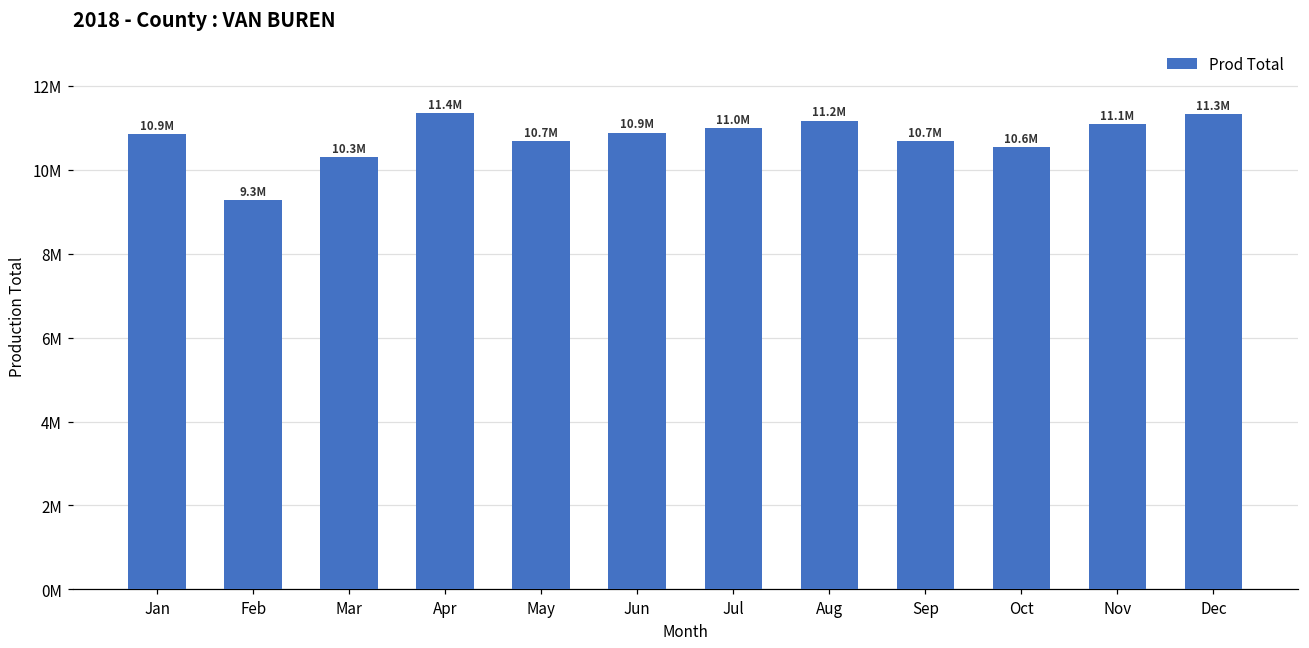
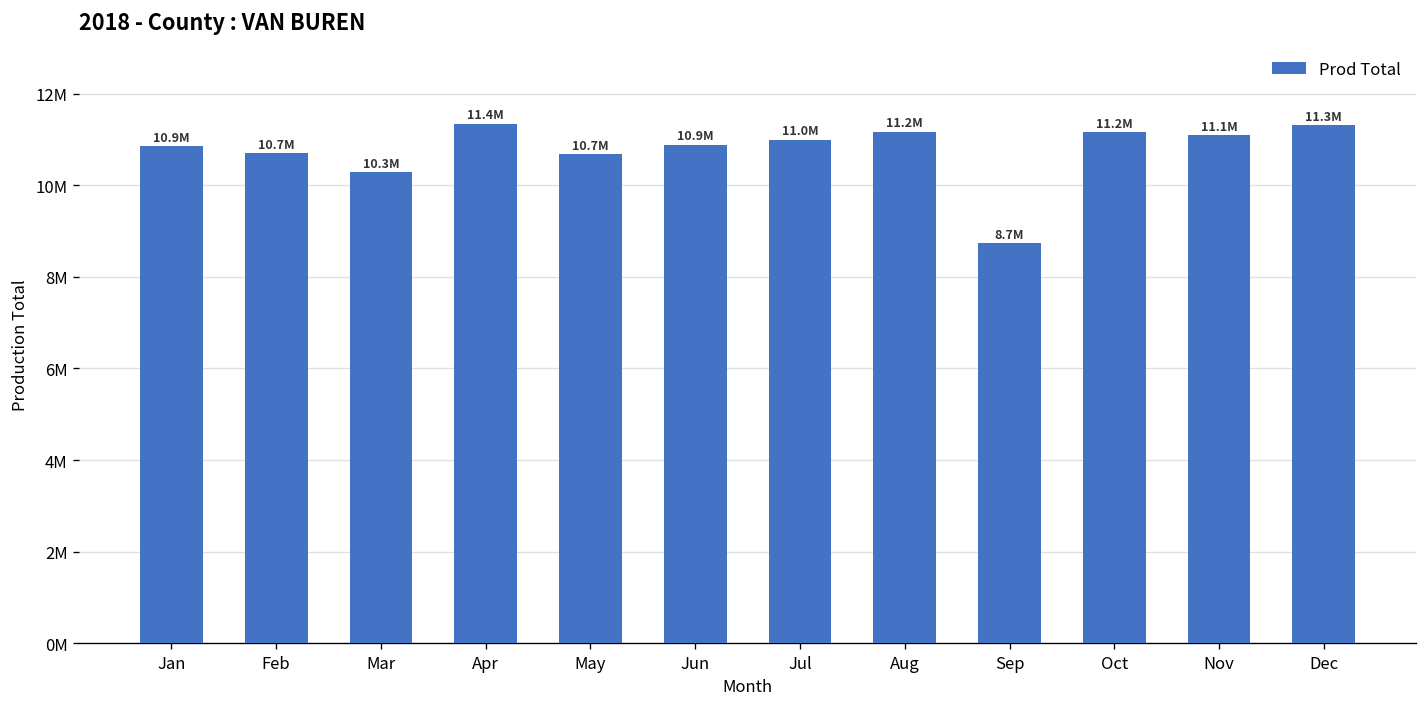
Feb: 9.3M -> 10.7M
Sep: 10.7M -> 8.7M
Oct: 10.6M -> 11.2M
